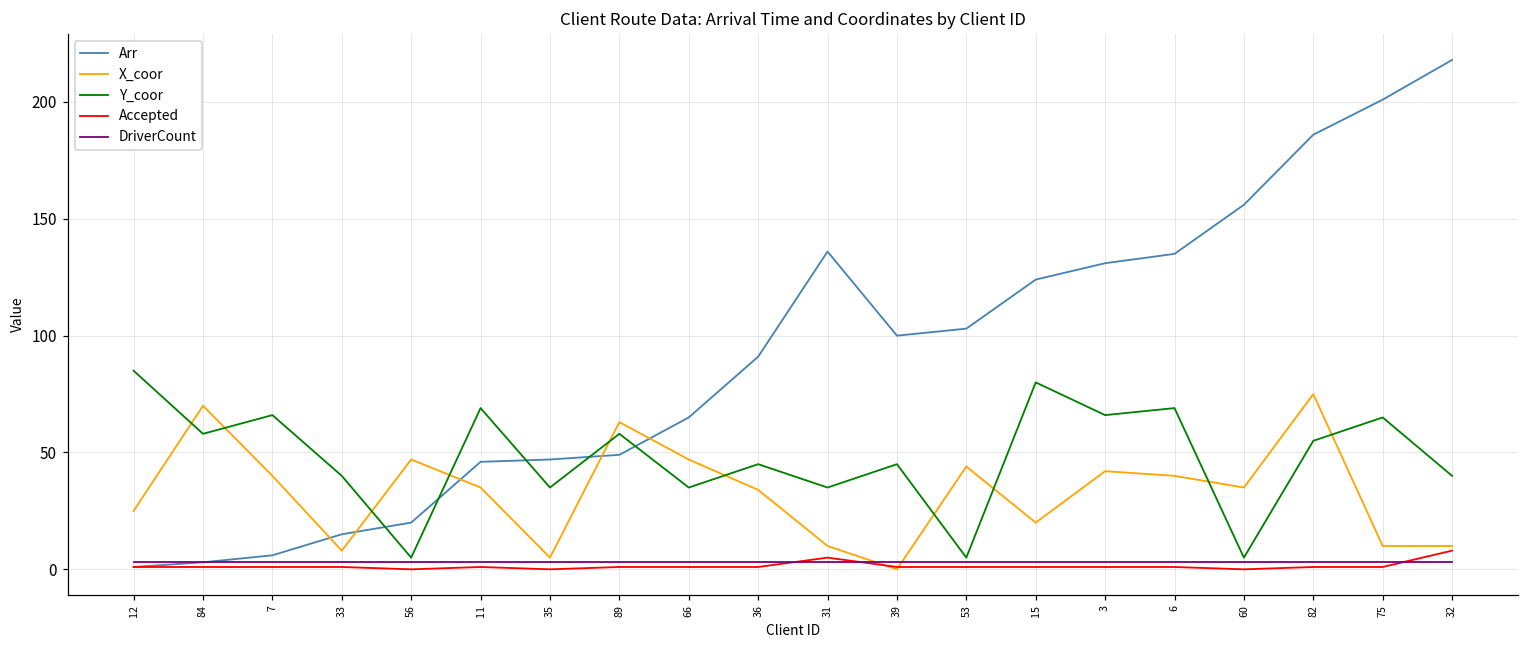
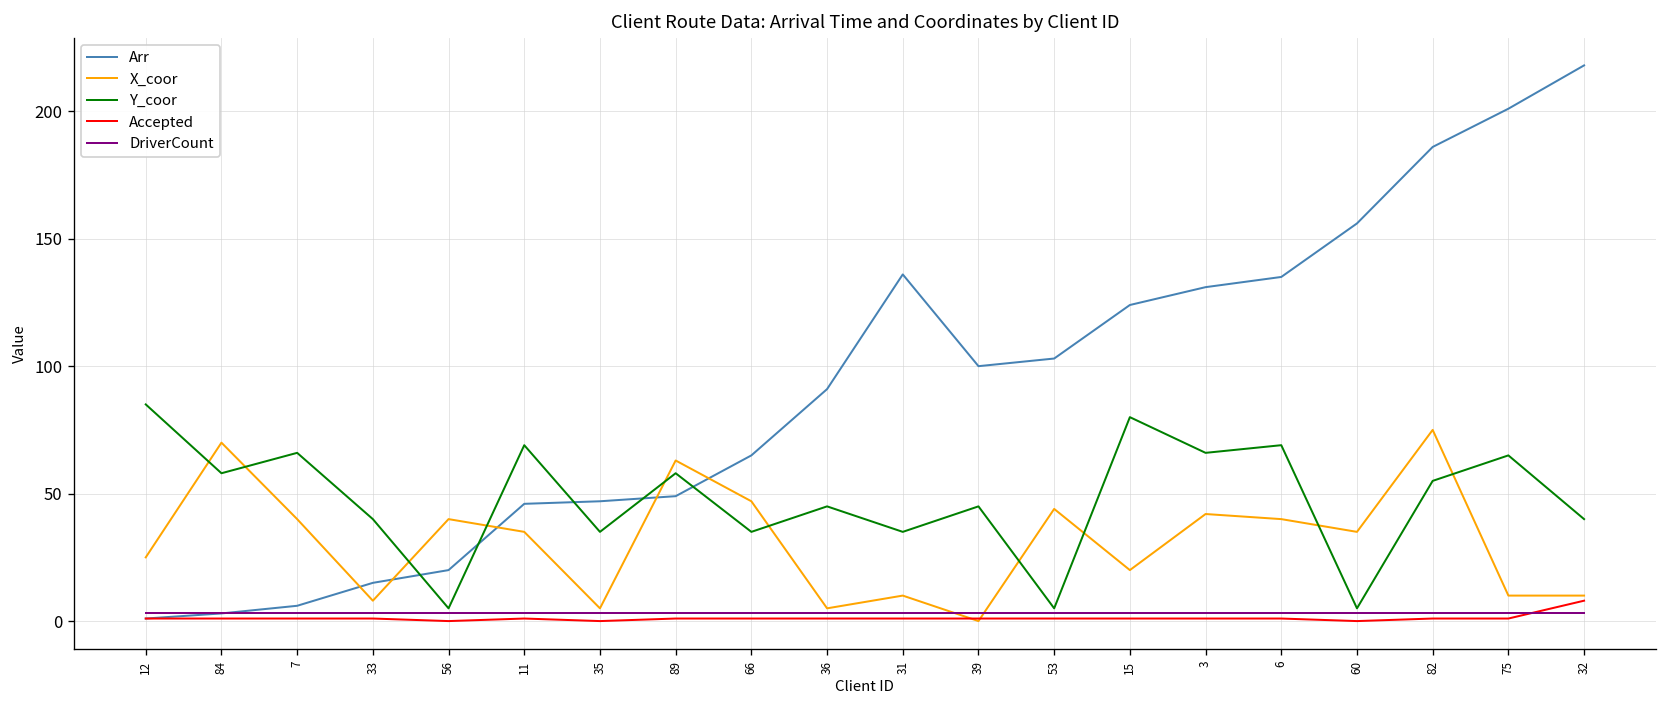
X_coor, 56: 47 -> 40
X_coor, 36: 34 -> 5
Accepted, 31: 5 -> 1
